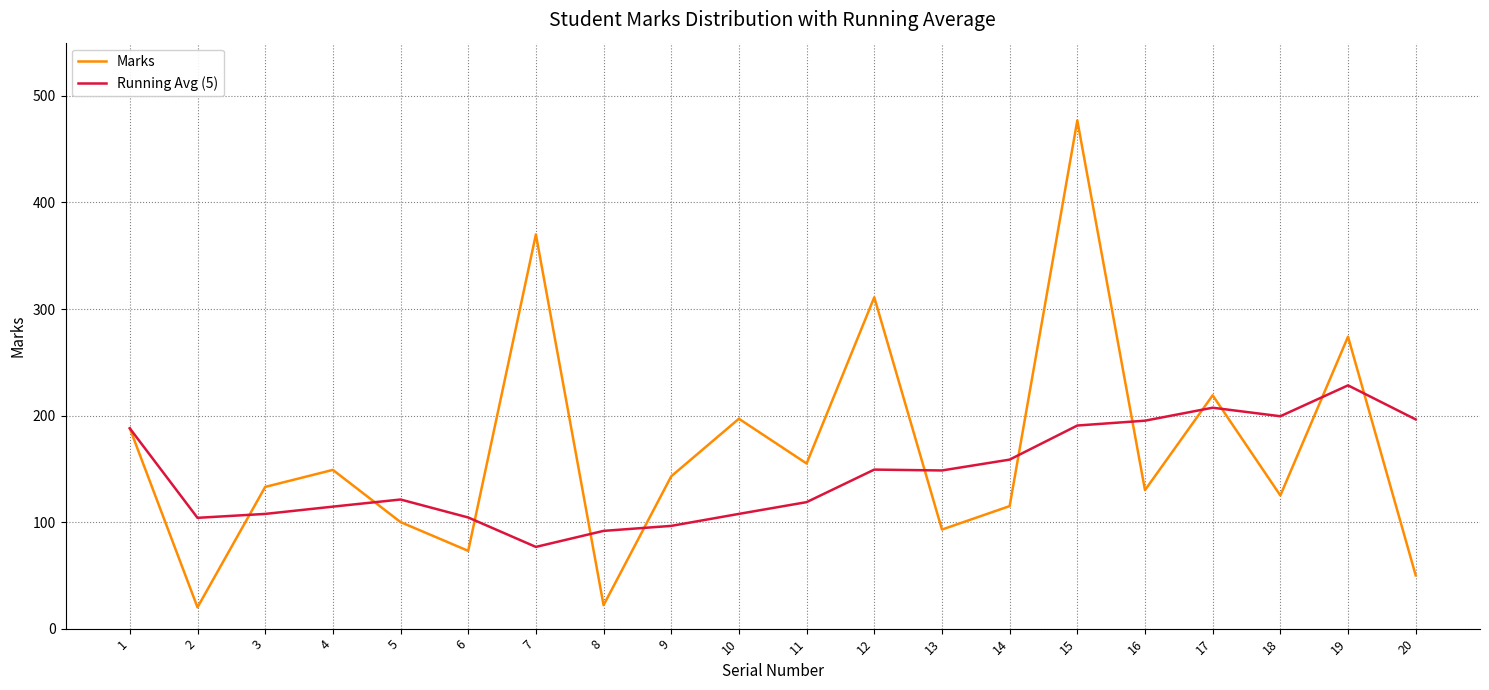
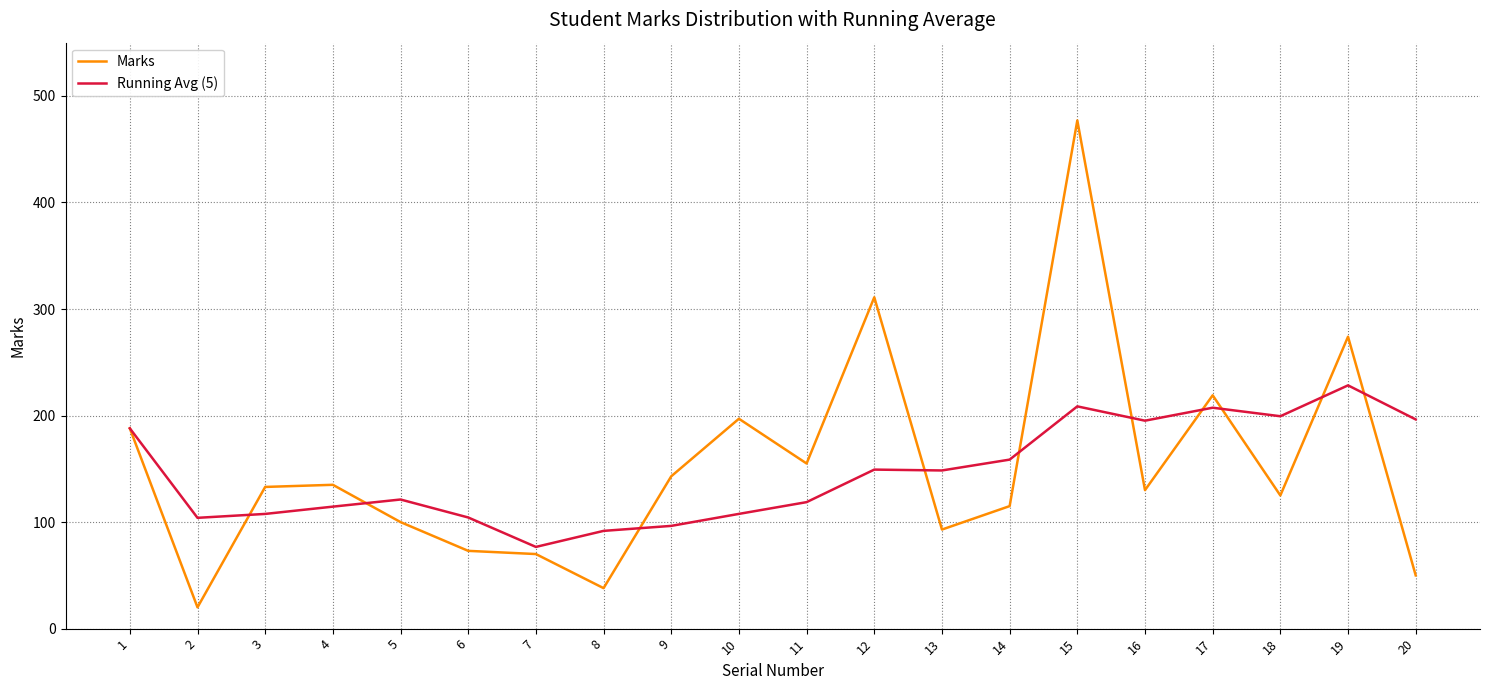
Marks, 4: 149 -> 135
Marks, 7: 370 -> 70
Marks, 8: 22 -> 38
Running Avg (5), 15: 191 -> 209
